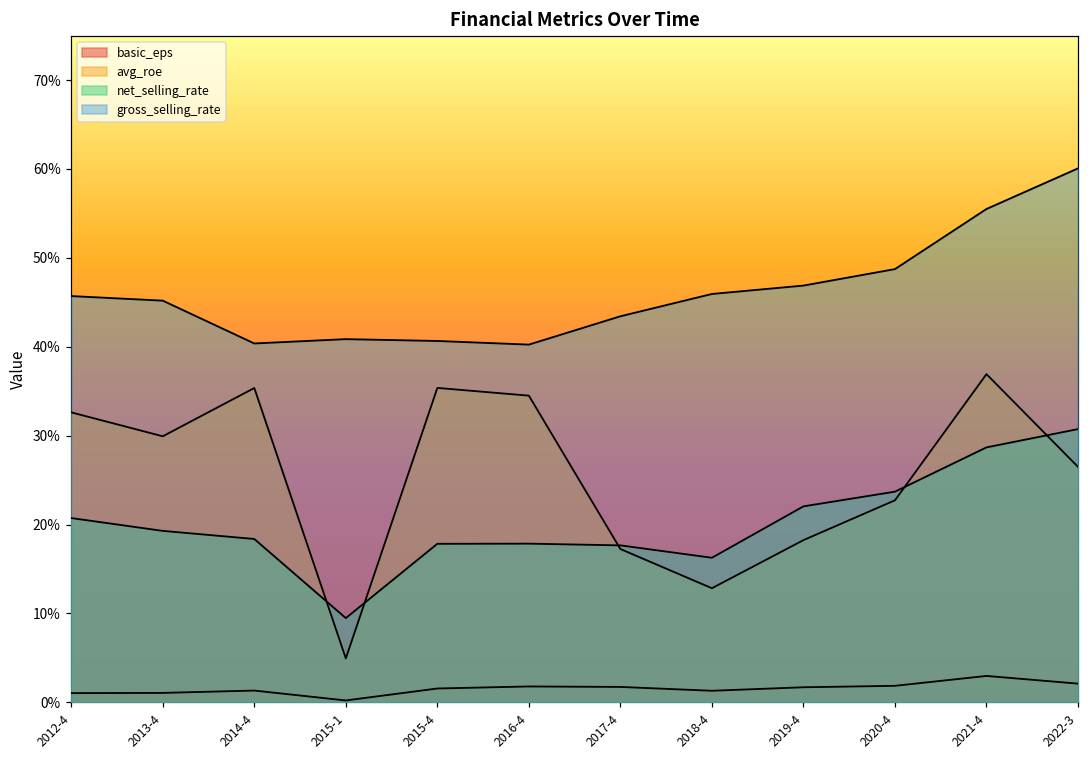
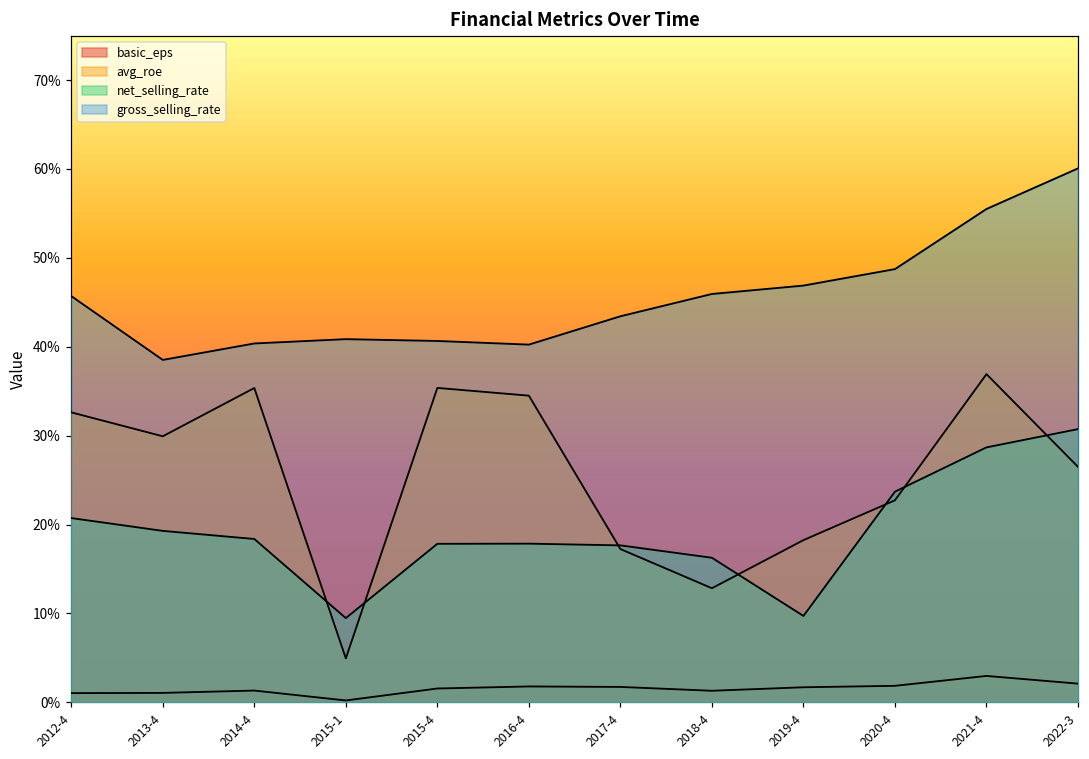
gross_selling_rate, 2013-4: 45% -> 39%
net_selling_rate, 2019-4: 22% -> 10%
